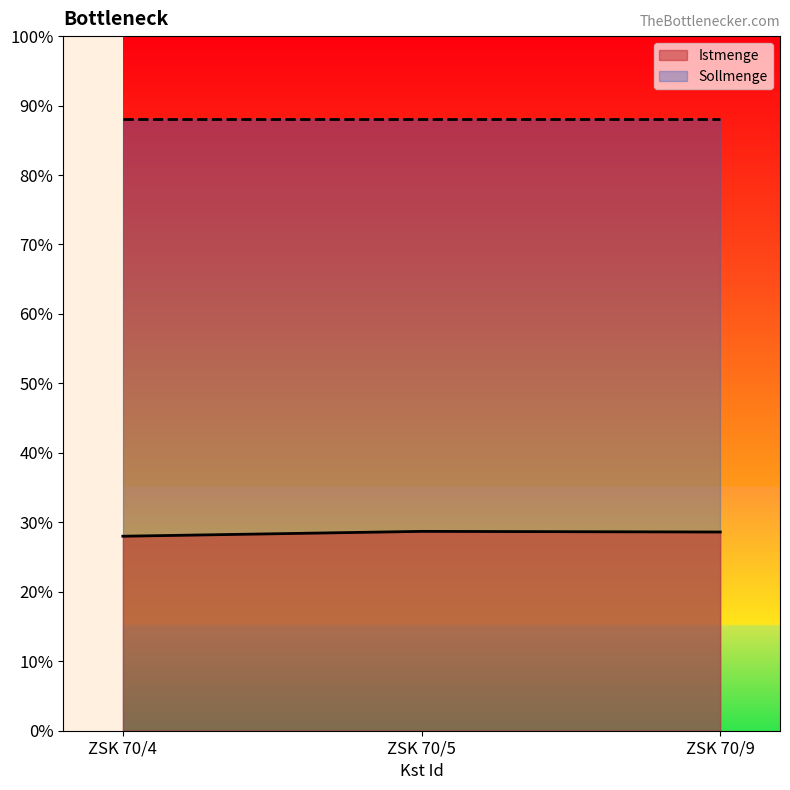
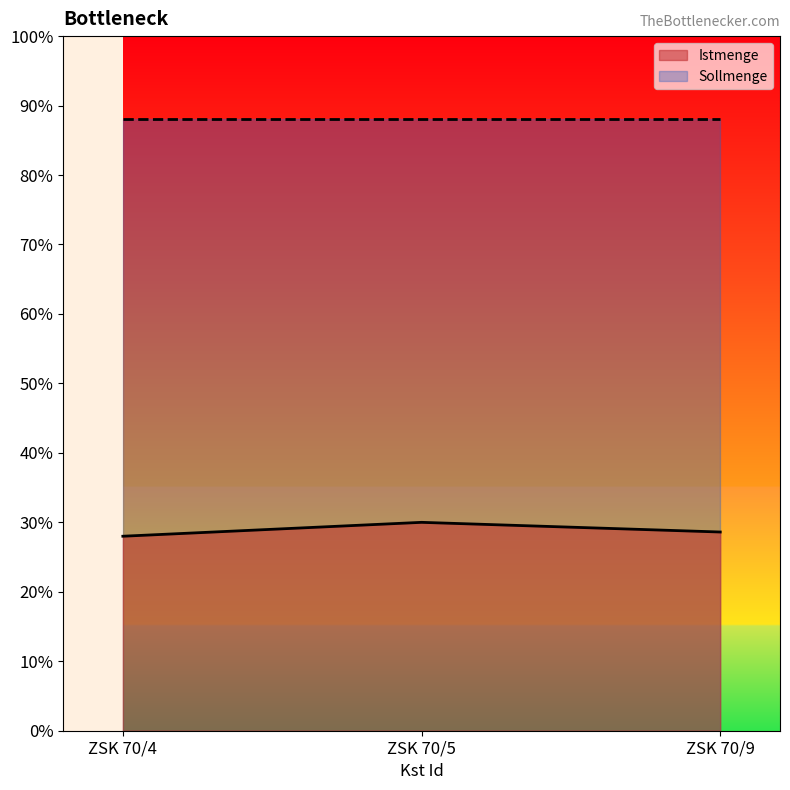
Istmenge, ZSK 70/5: 29% -> 30%
